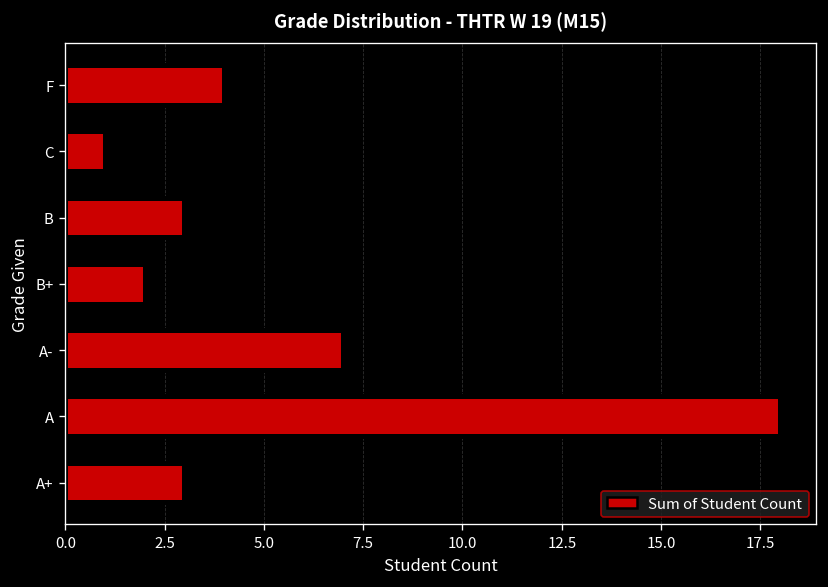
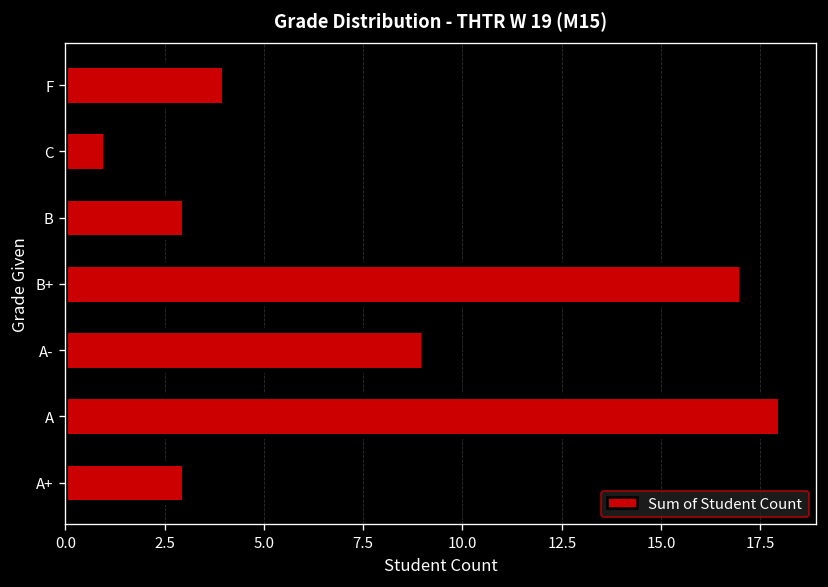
B+: 2 -> 17
A-: 7 -> 9
